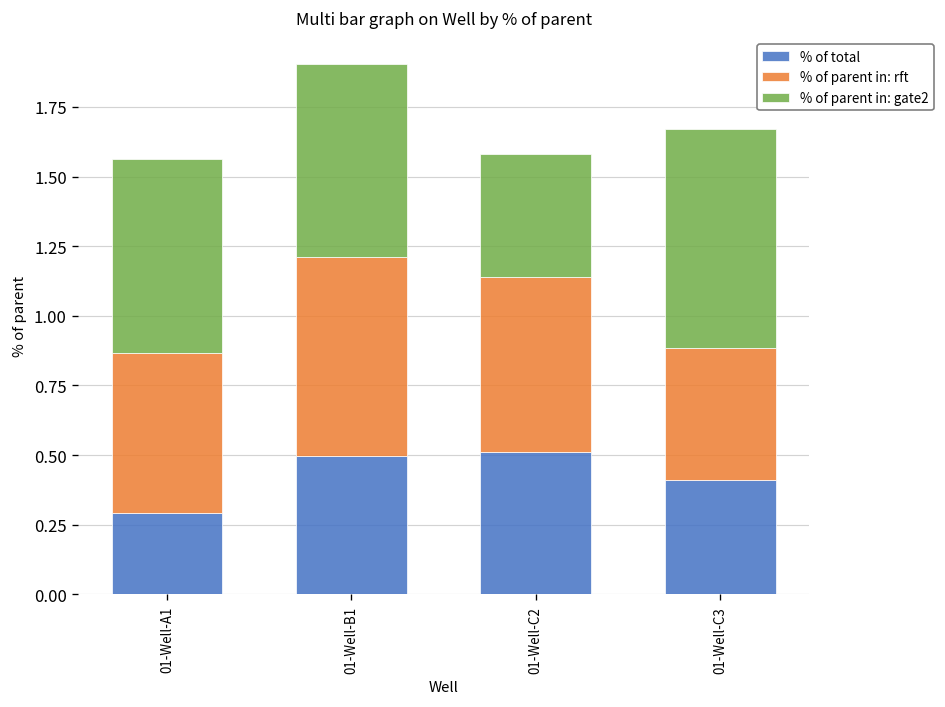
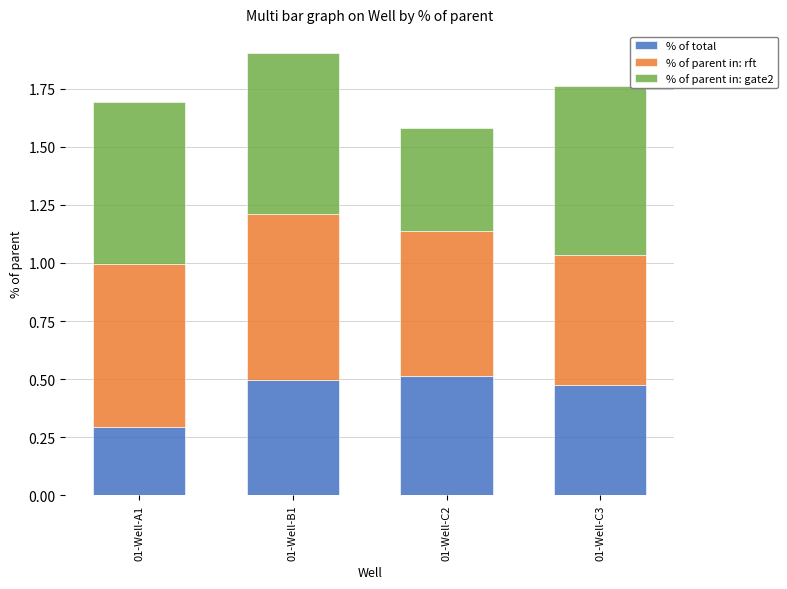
% of parent in: rft, 01-Well-A1: 0.57 -> 0.70
% of total, 01-Well-C3: 0.41 -> 0.47
% of parent in: rft, 01-Well-C3: 0.47 -> 0.56
% of parent in: gate2, 01-Well-C3: 0.79 -> 0.73
